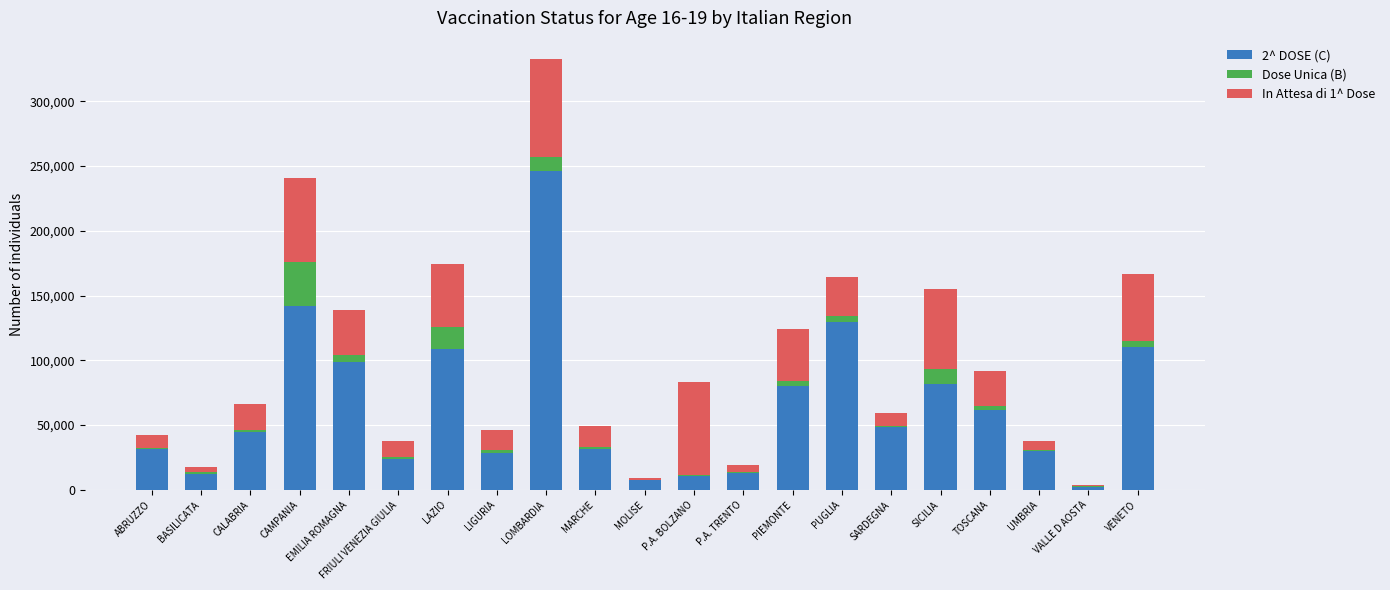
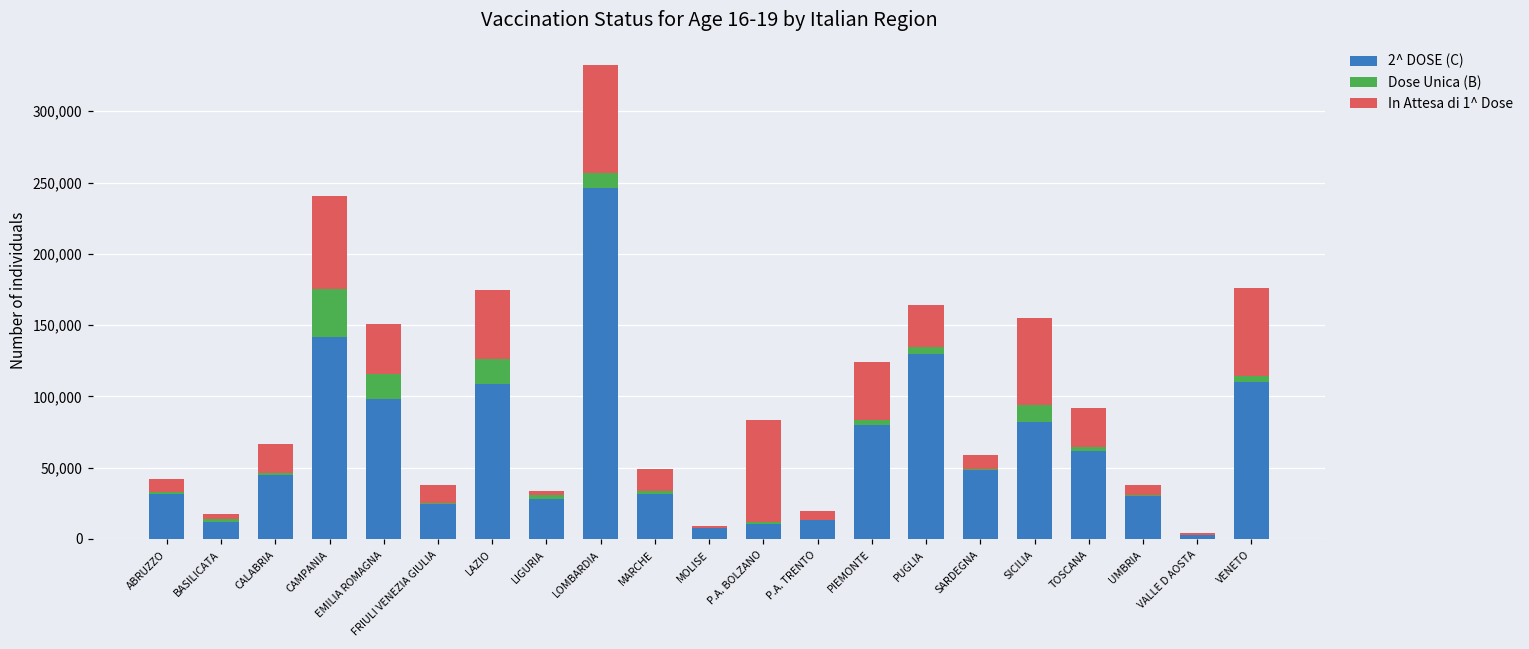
Dose Unica (B), EMILIA ROMAGNA: 6,000 -> 18,000
In Attesa di 1^ Dose, LIGURIA: 16,000 -> 3,000
In Attesa di 1^ Dose, VENETO: 52,000 -> 61,000
